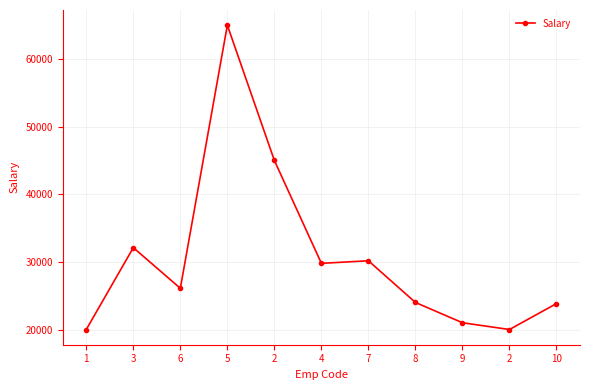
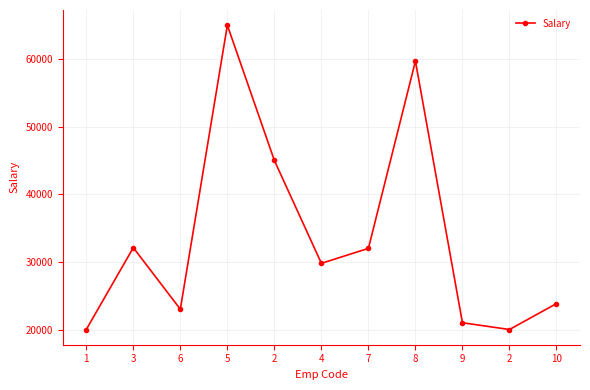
6: 26000 -> 23000
7: 30000 -> 32000
8: 24000 -> 60000
